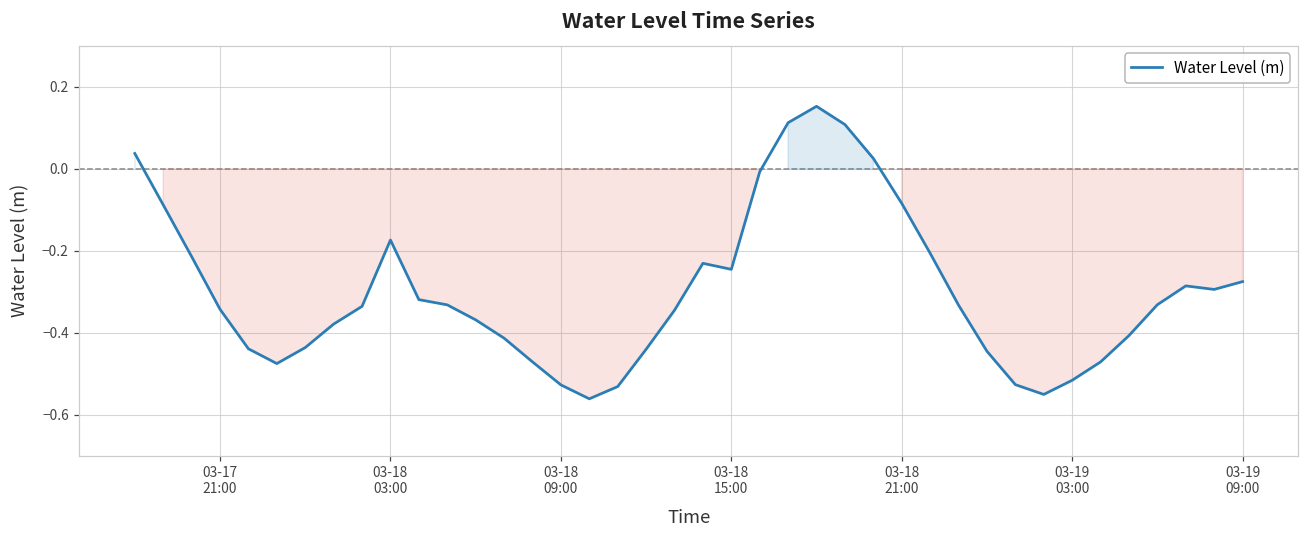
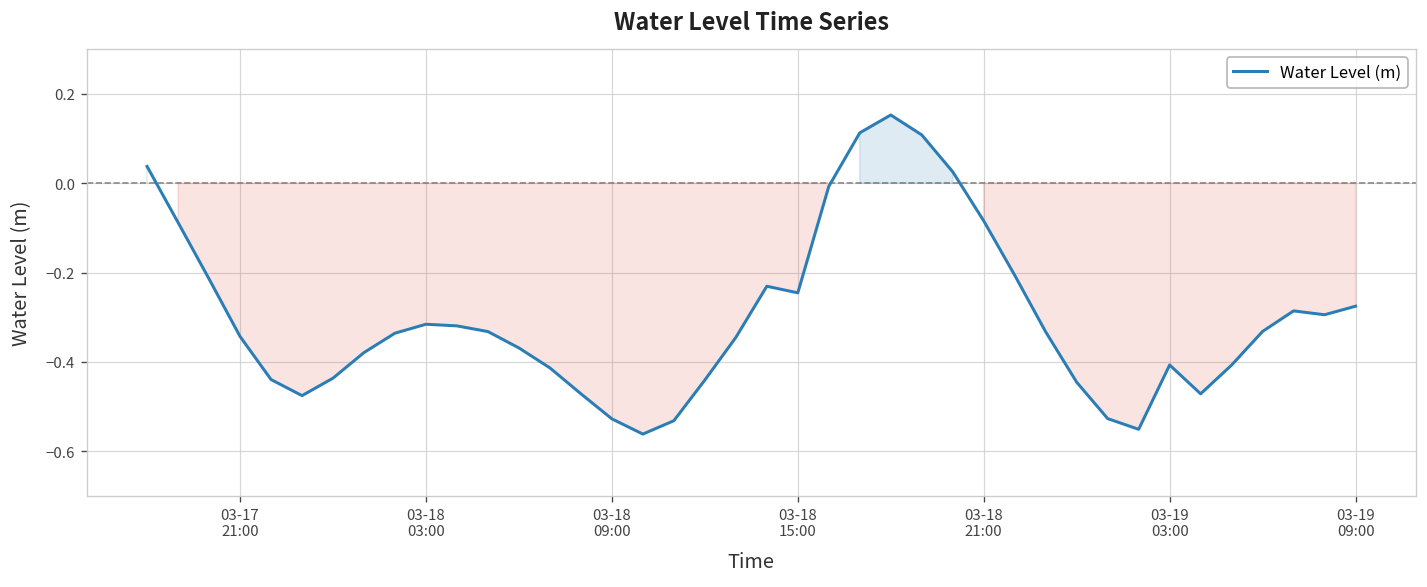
03-18 03:00: -0.17 -> -0.32
03-19 03:00: -0.52 -> -0.41
